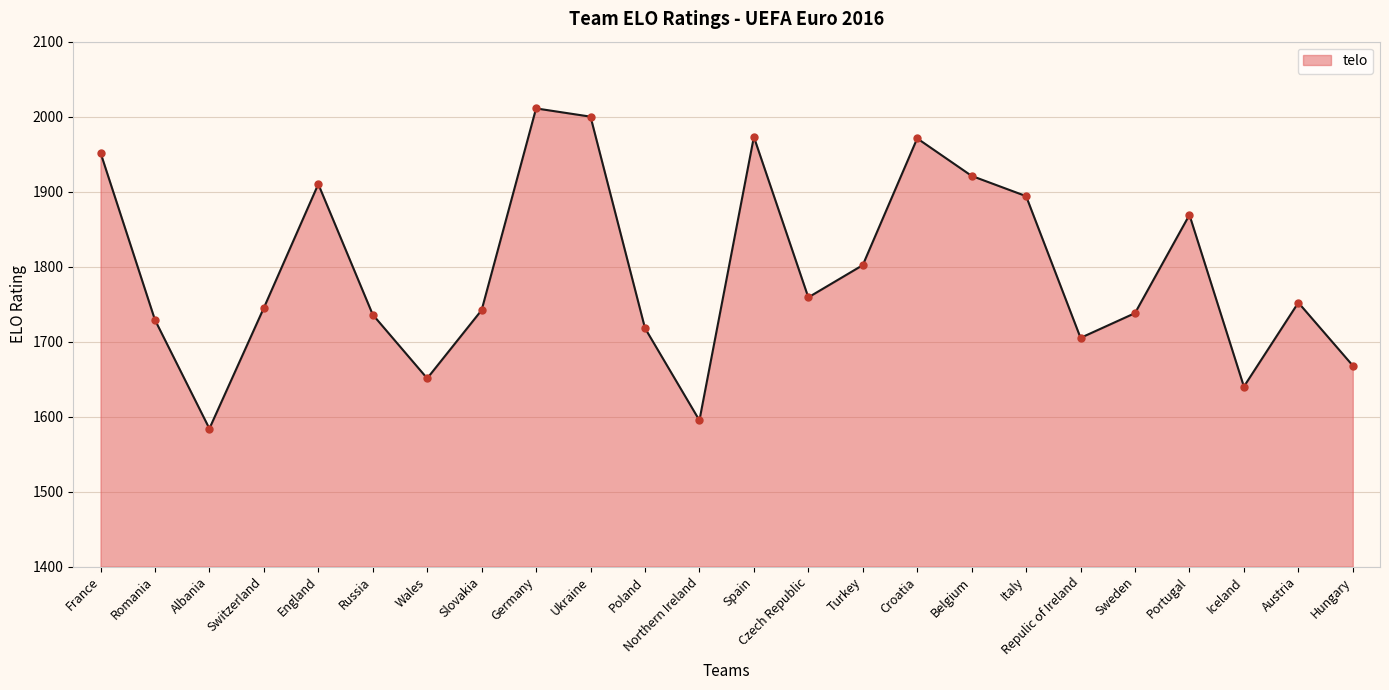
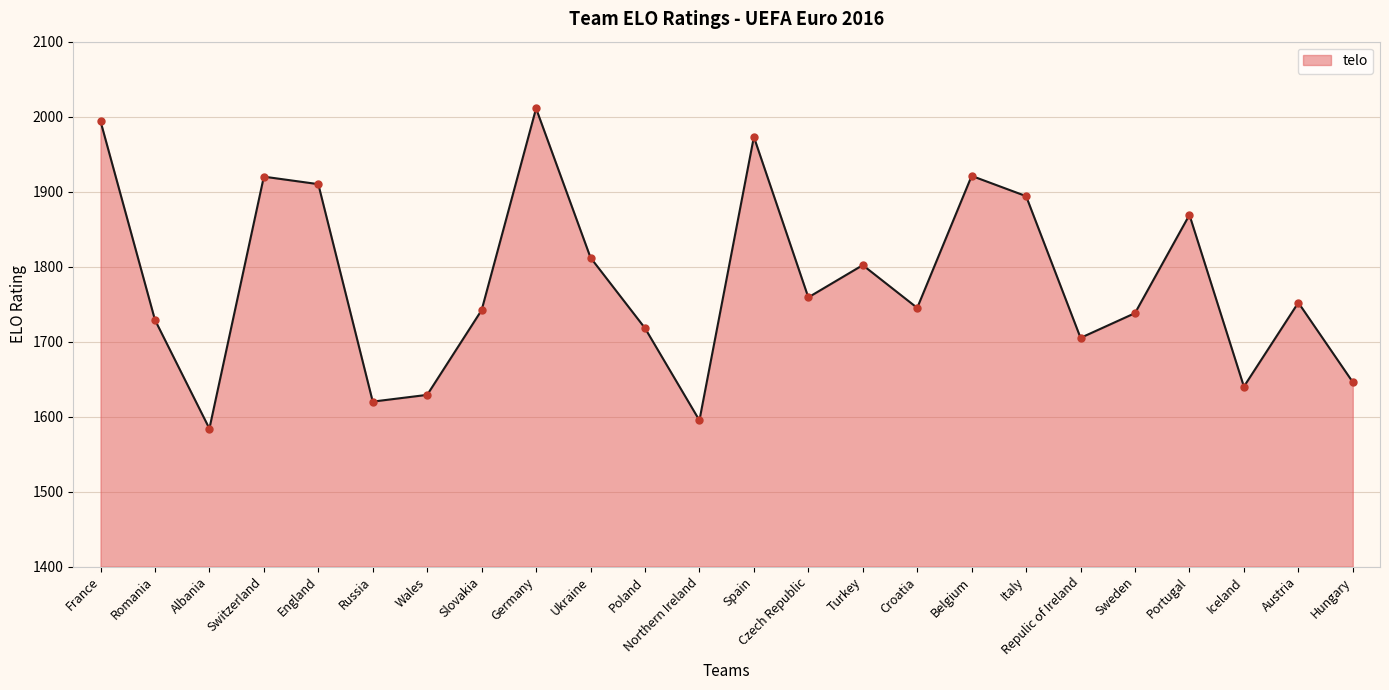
France: 1950 -> 1990
Switzerland: 1750 -> 1920
Russia: 1740 -> 1620
Wales: 1650 -> 1630
Ukraine: 2000 -> 1810
Croatia: 1970 -> 1750
Hungary: 1670 -> 1650
